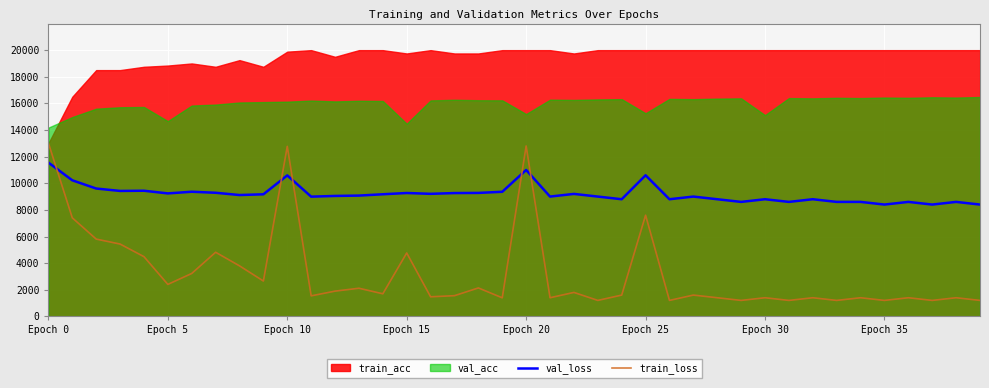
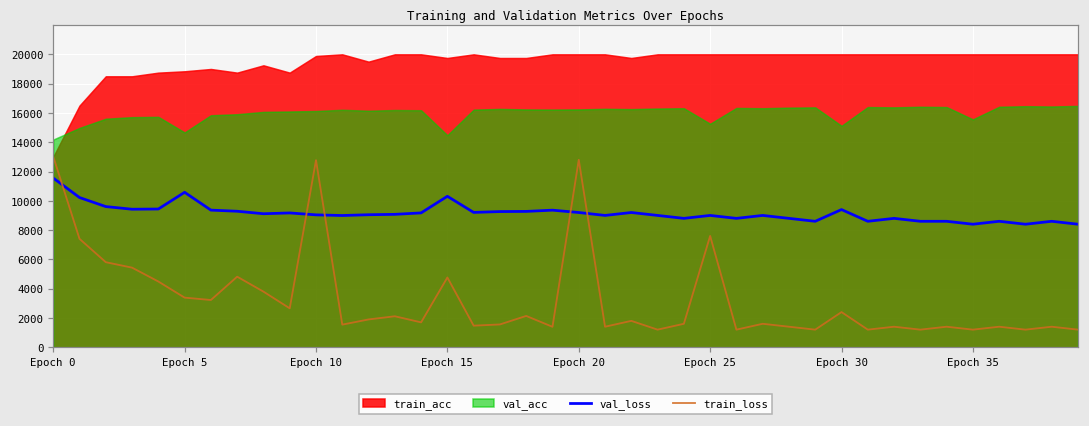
val_loss, Epoch 5: 9200 -> 10600
train_loss, Epoch 5: 2400 -> 3400
val_loss, Epoch 10: 10600 -> 9000
val_loss, Epoch 15: 9300 -> 10300
val_loss, Epoch 20: 11000 -> 9200
val_acc, Epoch 20: 15200 -> 16200
val_loss, Epoch 25: 10600 -> 9000
val_loss, Epoch 30: 8800 -> 9400
train_loss, Epoch 30: 1400 -> 2400
val_acc, Epoch 35: 16400 -> 15600
